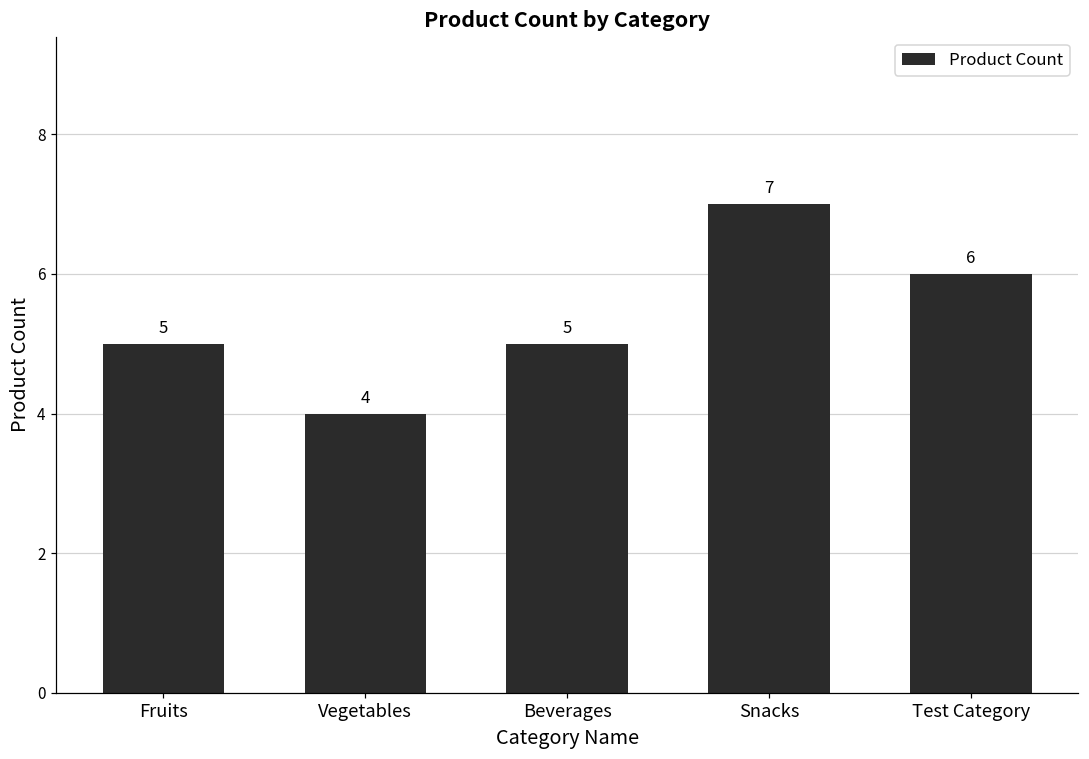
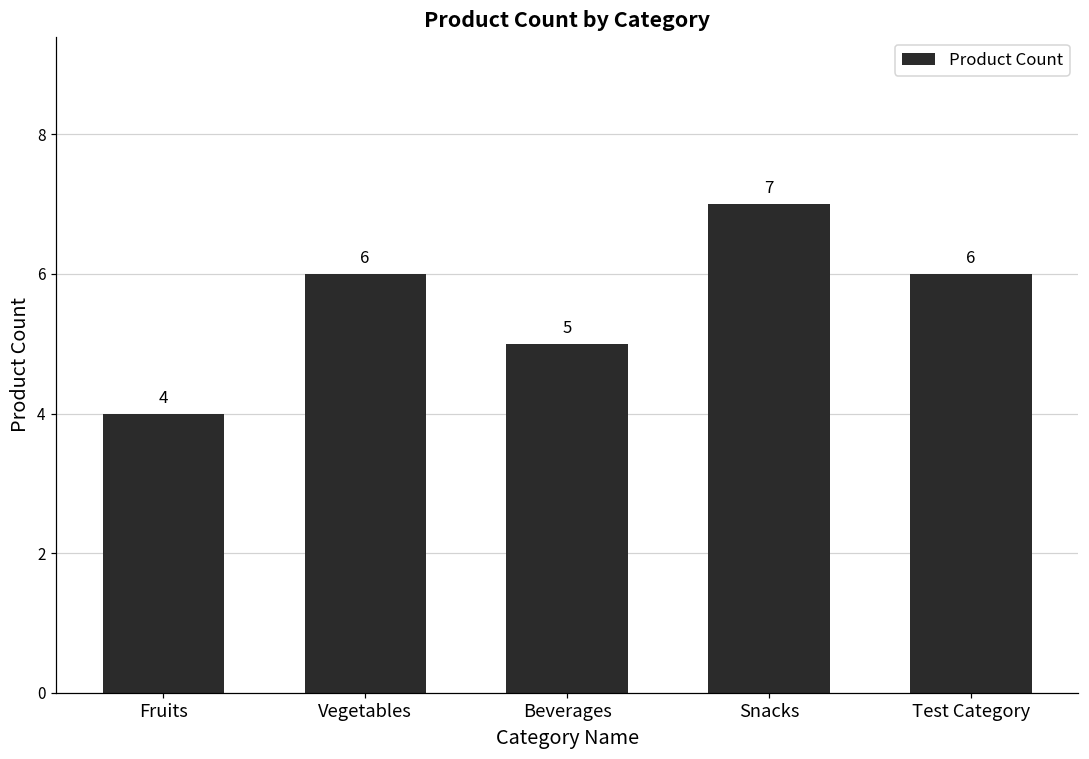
Fruits: 5 -> 4
Vegetables: 4 -> 6
